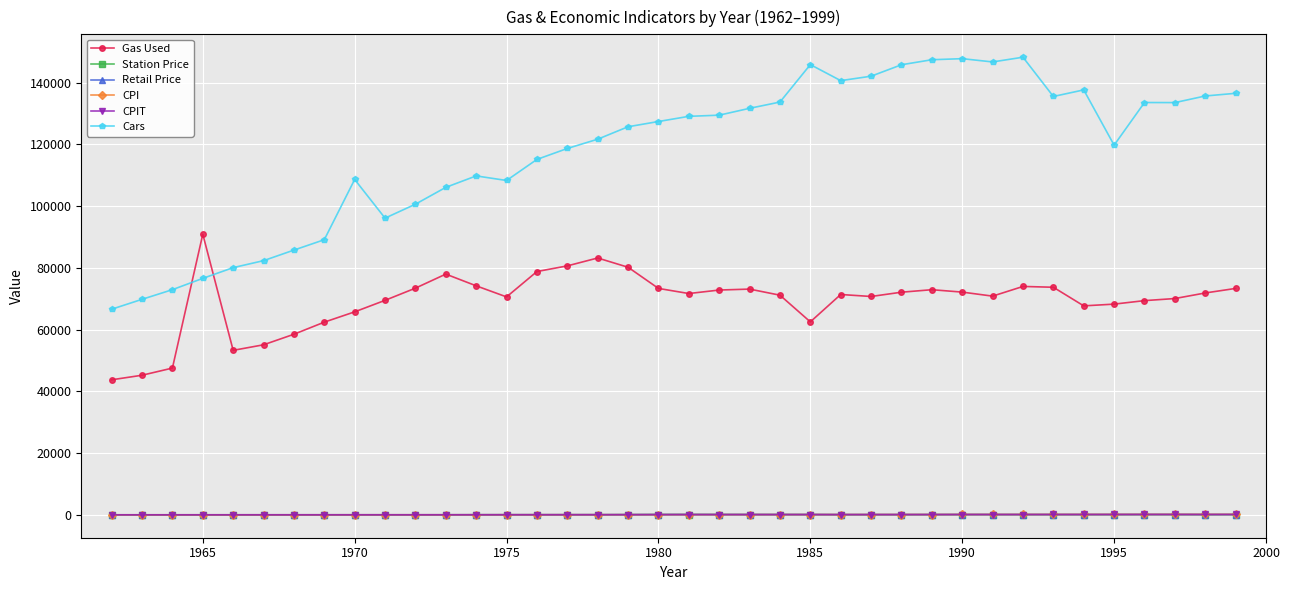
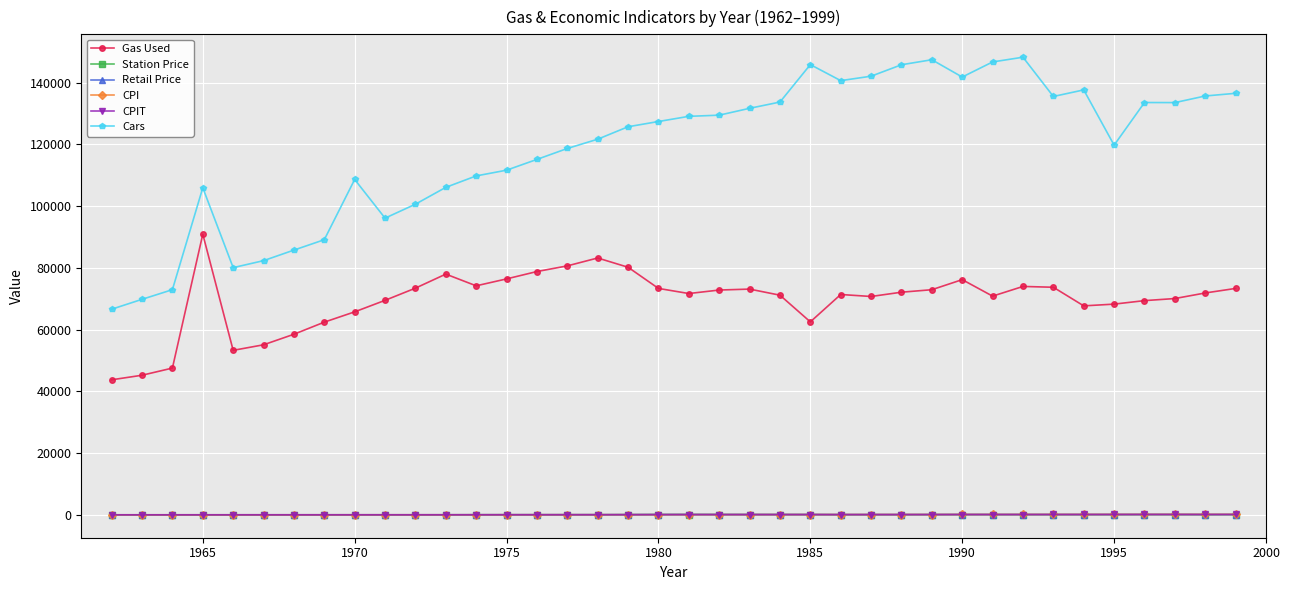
Cars, 1965: 77000 -> 106000
Gas Used, 1975: 71000 -> 76000
Cars, 1975: 108000 -> 112000
Gas Used, 1990: 72000 -> 76000
Cars, 1990: 148000 -> 142000
